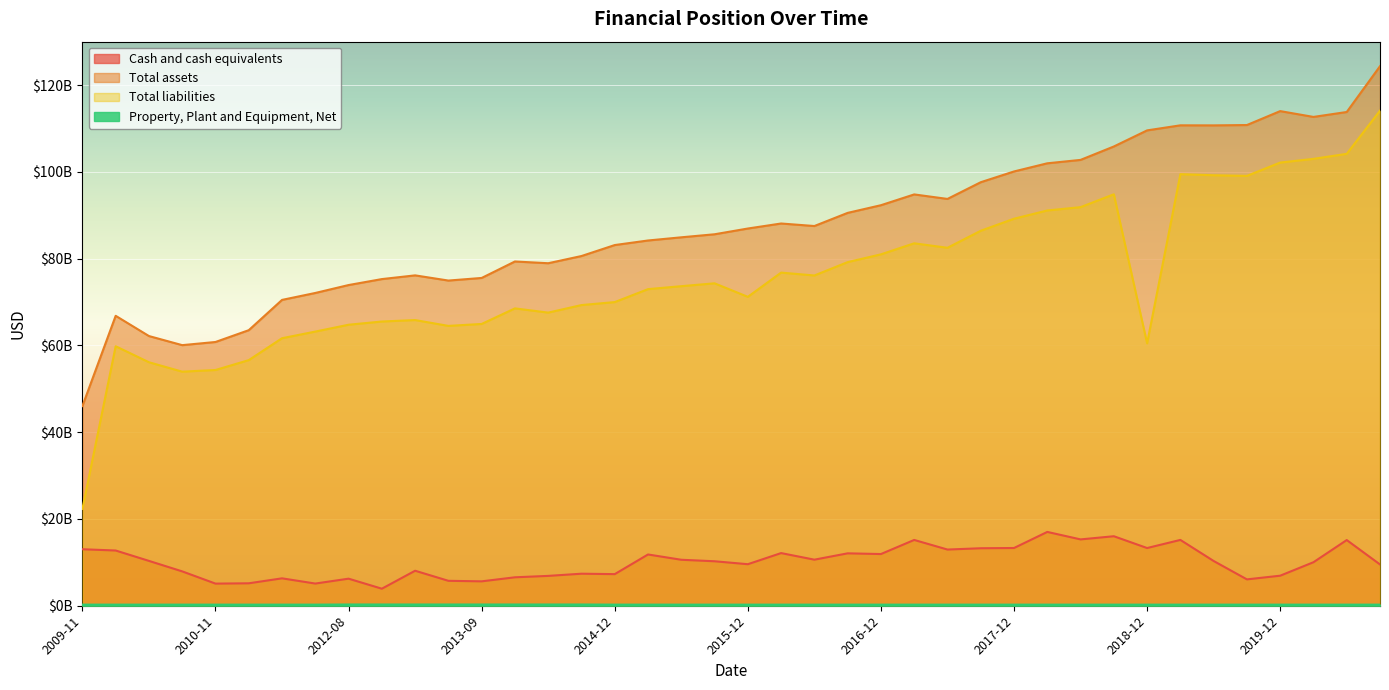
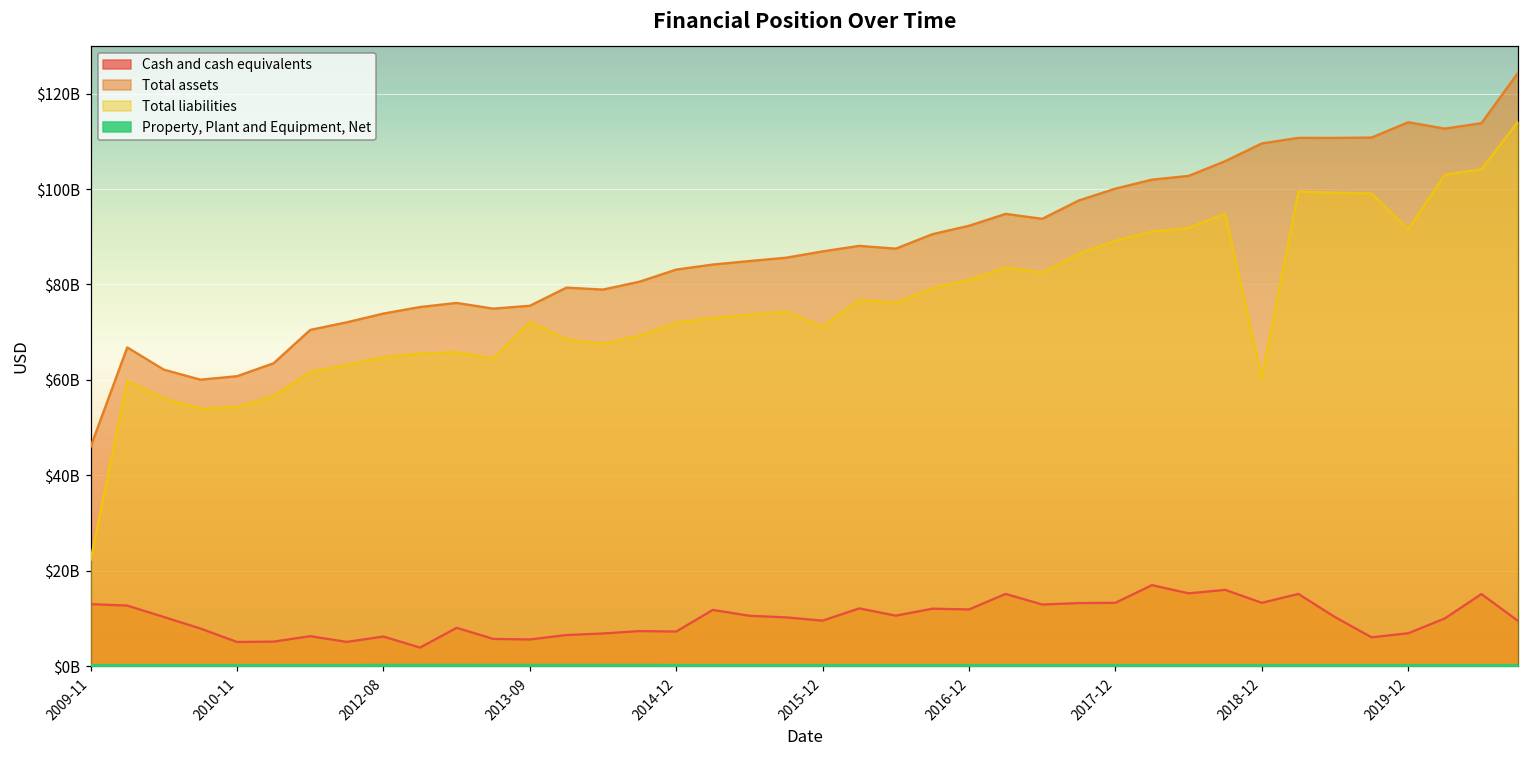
Total liabilities, 2013-09: $65000000000 -> $72000000000
Total liabilities, 2014-12: $70000000000 -> $72000000000
Total liabilities, 2019-12: $102000000000 -> $92000000000
